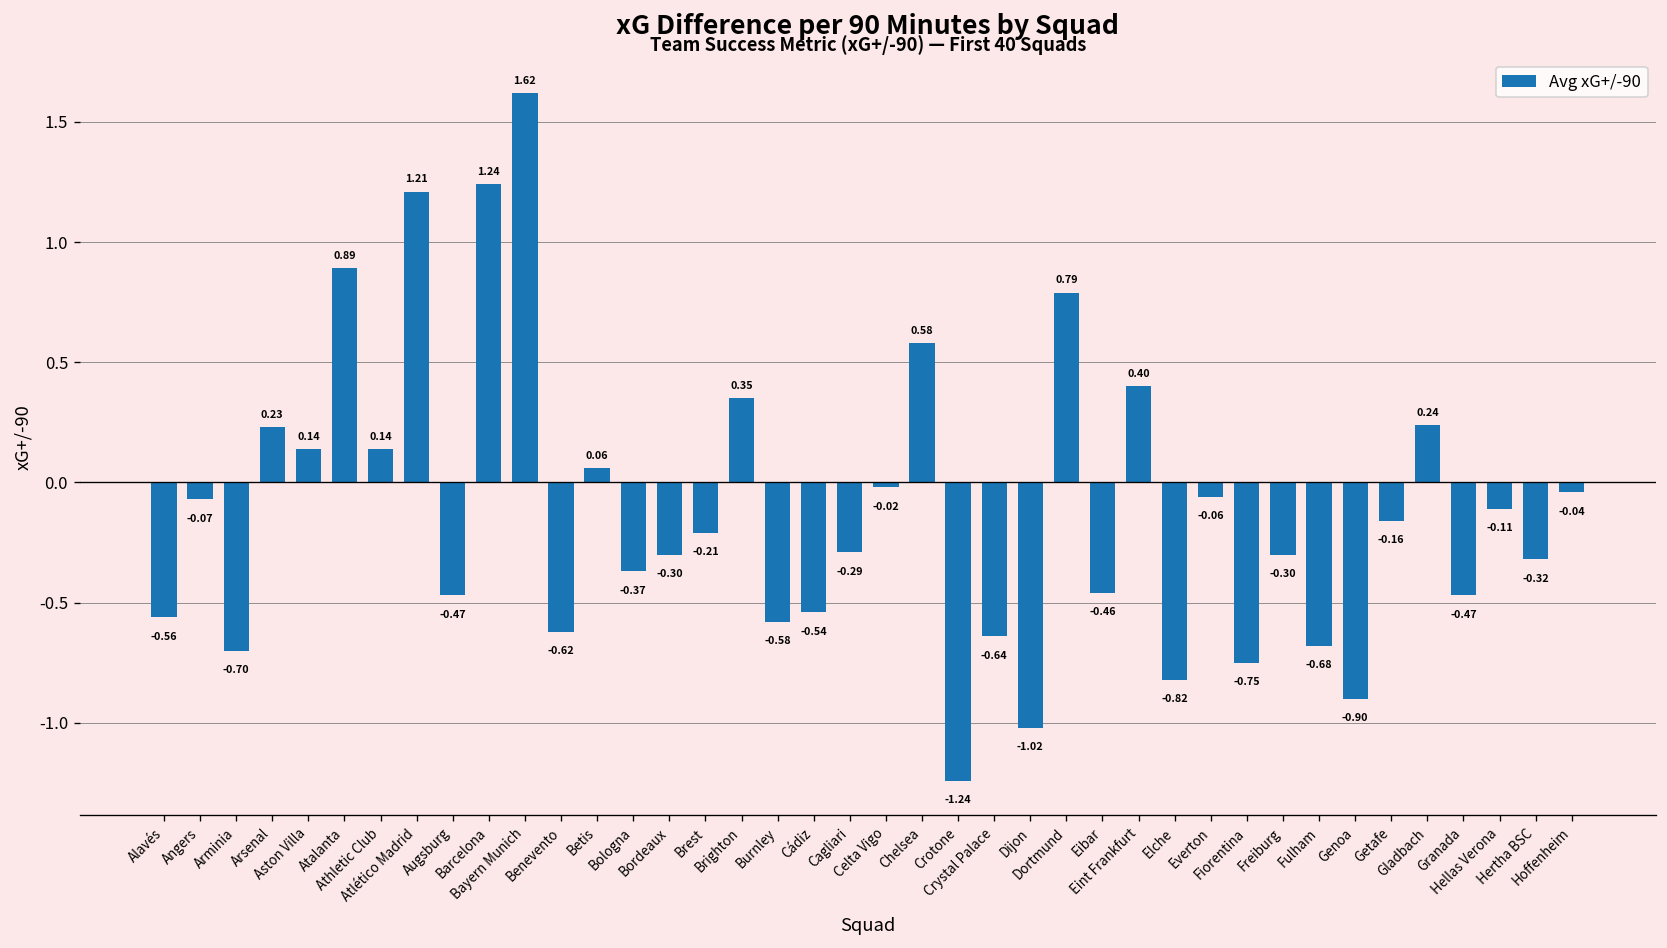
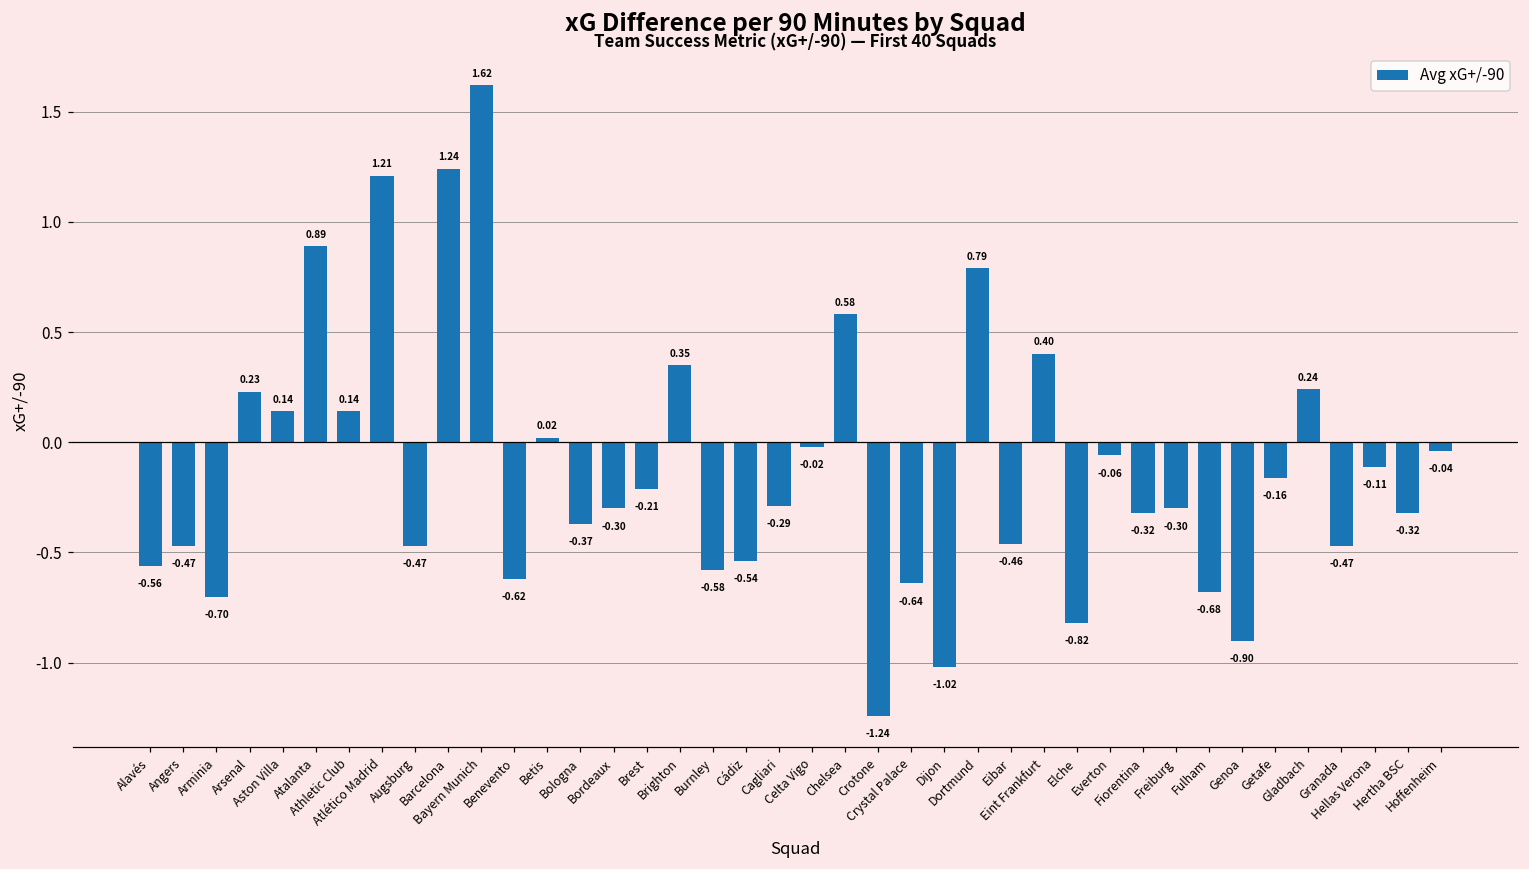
Angers: -0.07 -> -0.47
Betis: 0.06 -> 0.02
Fiorentina: -0.75 -> -0.32
